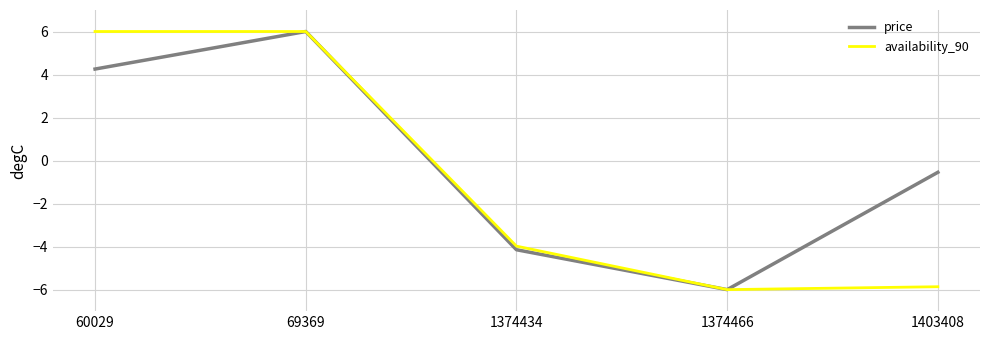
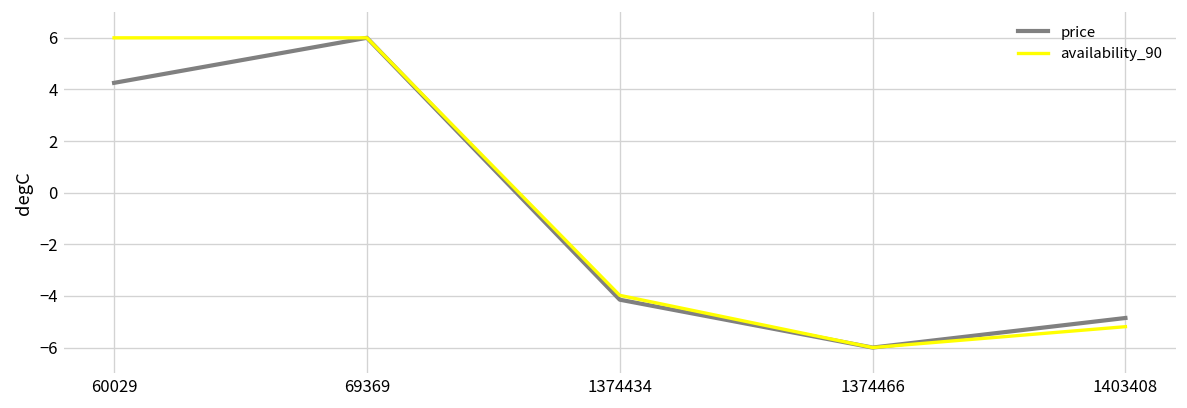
price, 1403408: -0.5 -> -4.9
availability_90, 1403408: -5.9 -> -5.2
